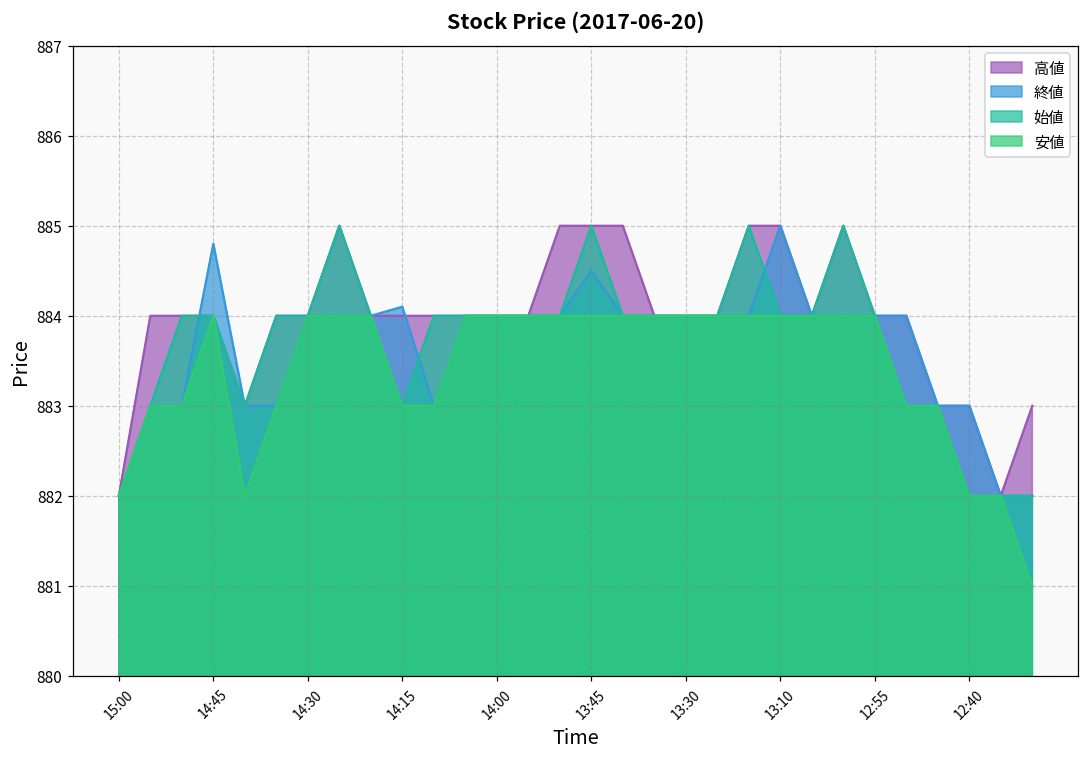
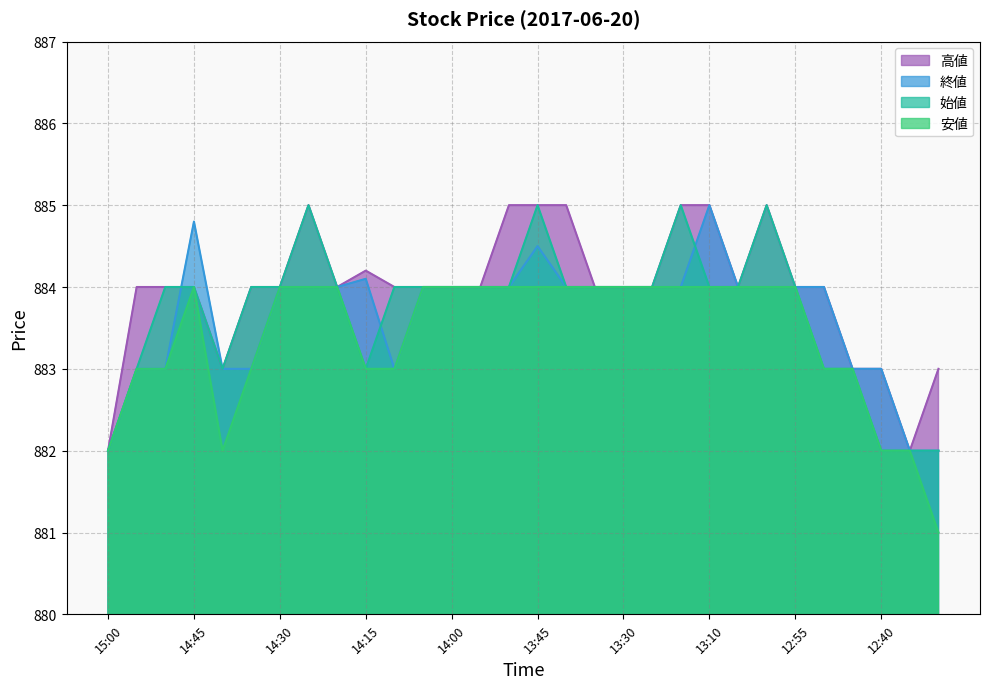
高値, 14:15: 884.0 -> 884.2
